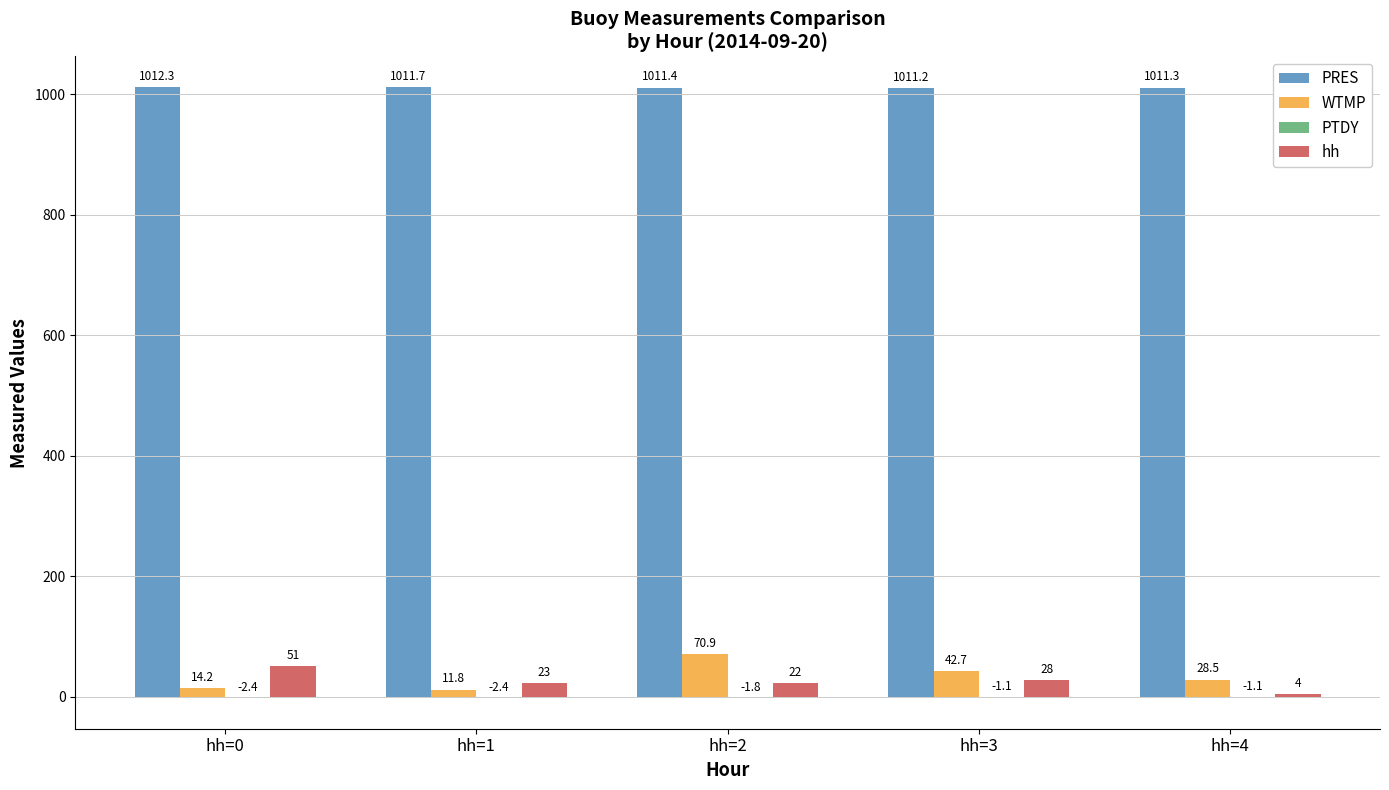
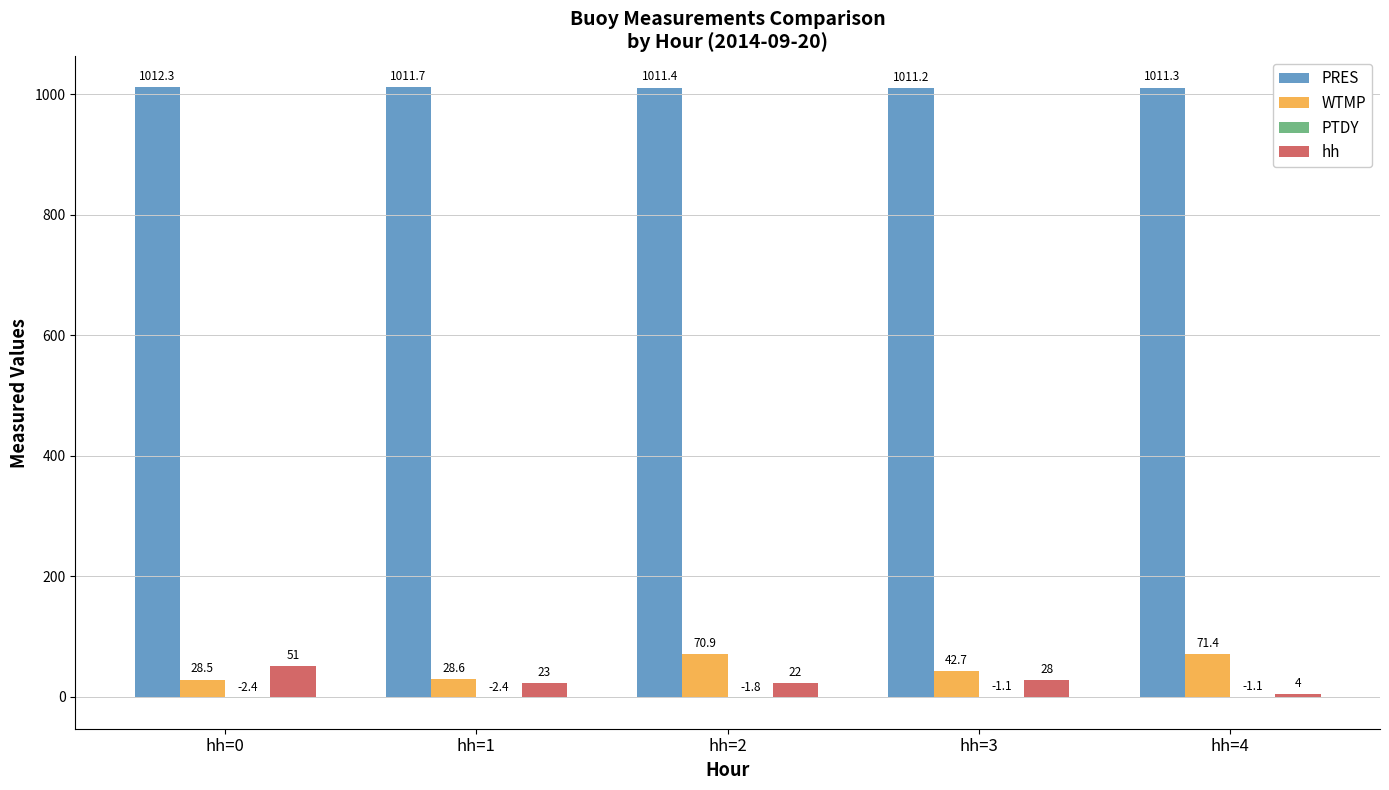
WTMP, hh=0: 14.2 -> 28.5
WTMP, hh=1: 11.8 -> 28.6
WTMP, hh=4: 28.5 -> 71.4
